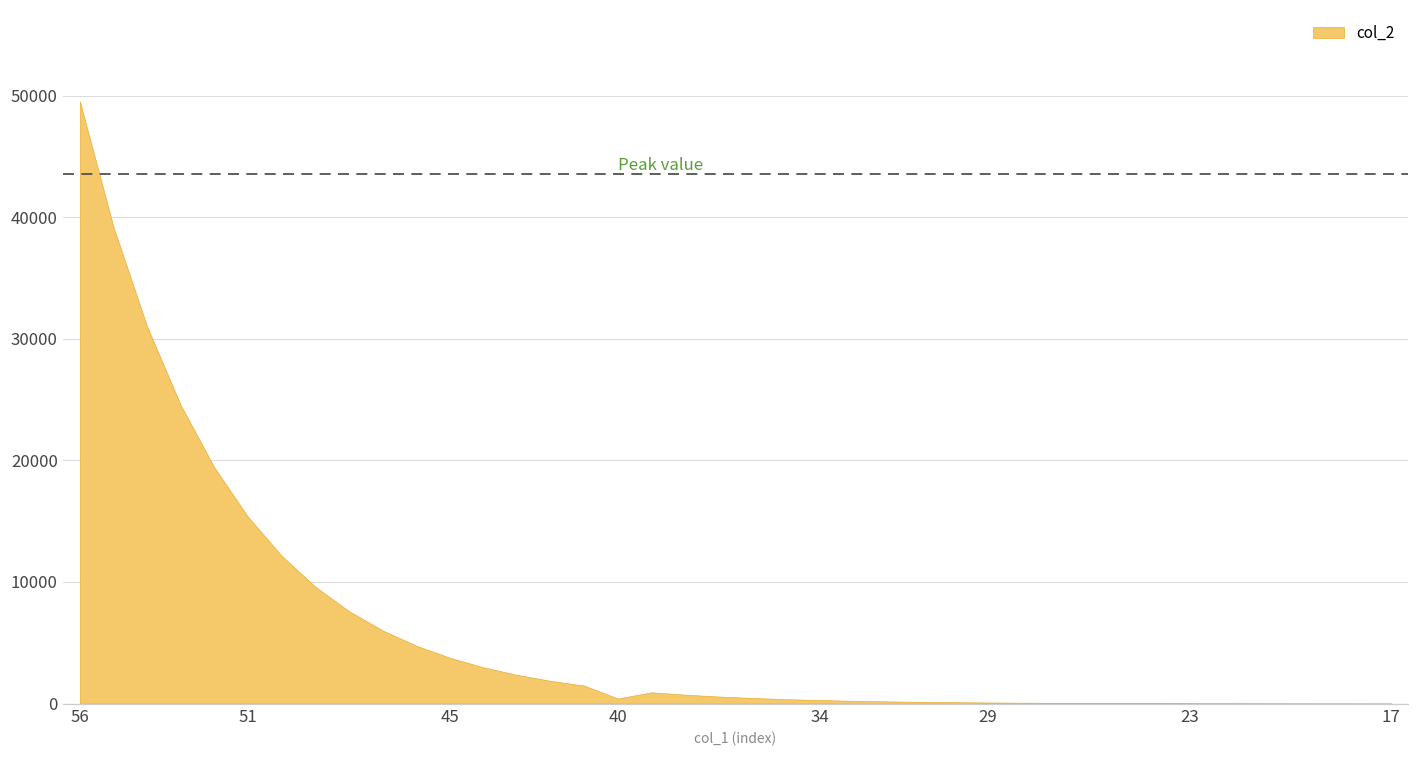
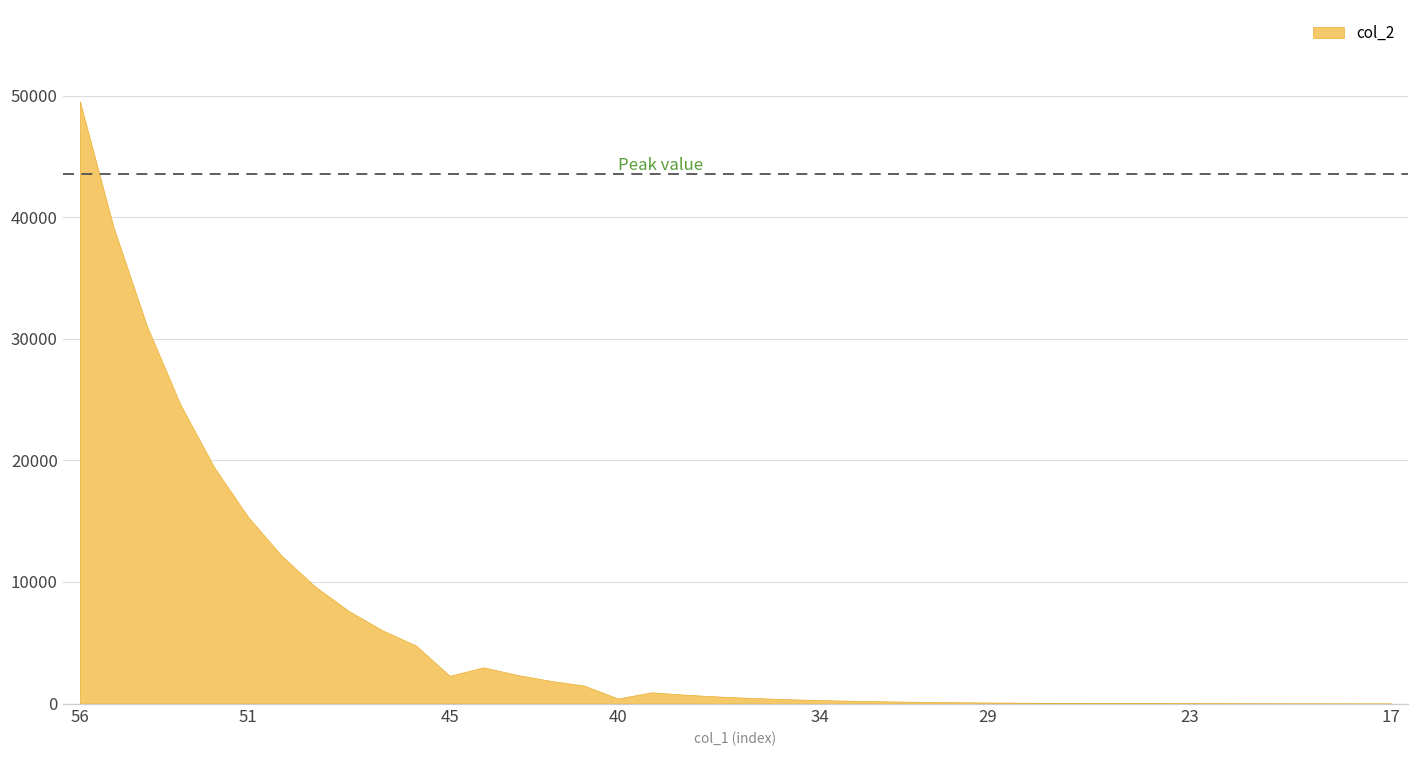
45: 3800 -> 2300
